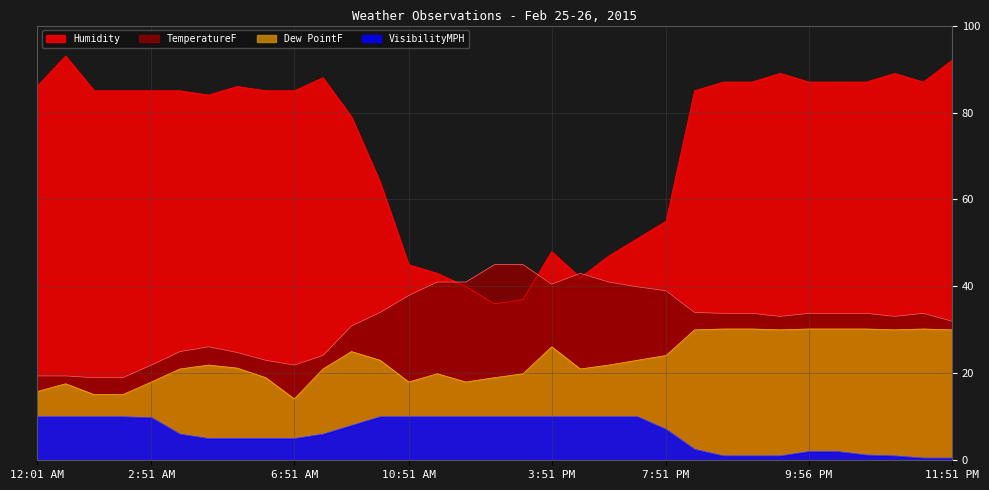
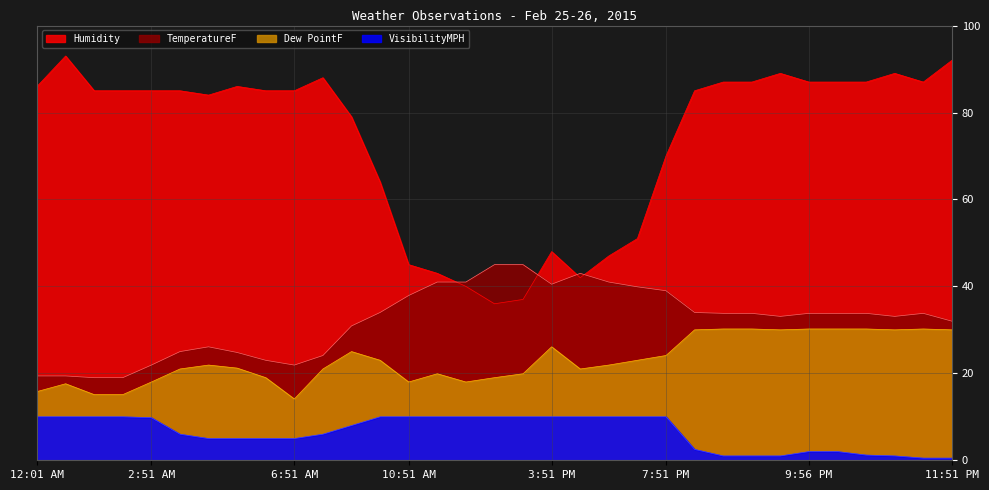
Humidity, 7:51 PM: 55 -> 70
VisibilityMPH, 7:51 PM: 7 -> 10
